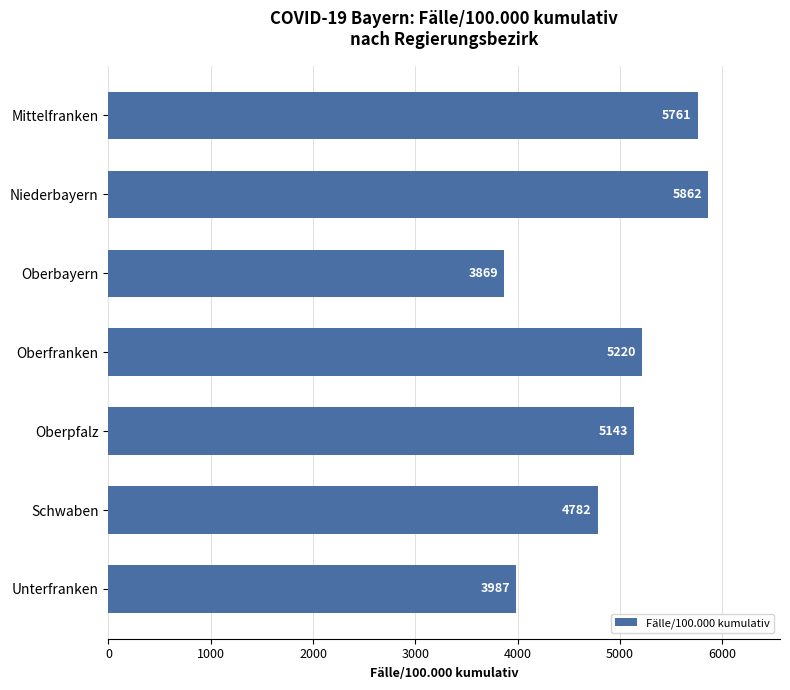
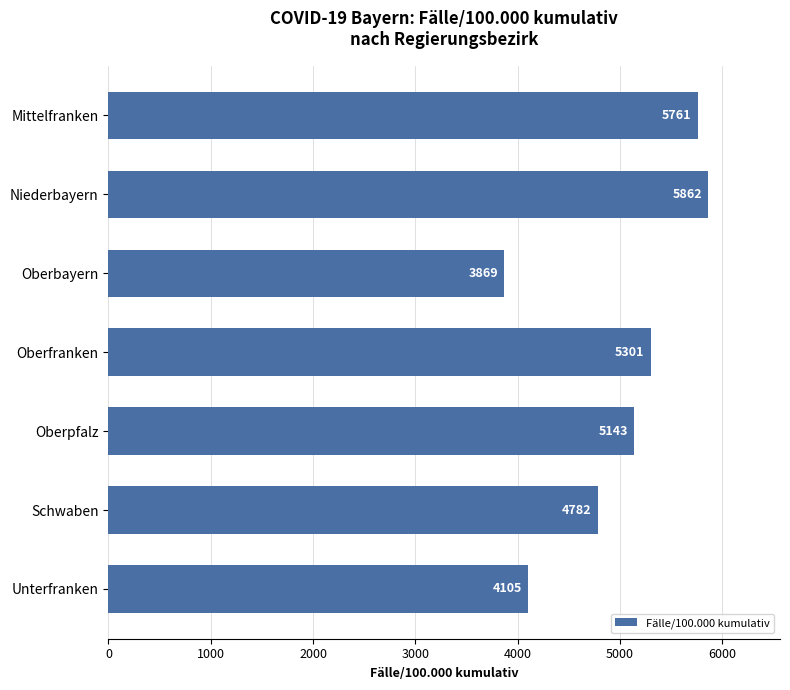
Oberfranken: 5220 -> 5301
Unterfranken: 3987 -> 4105
